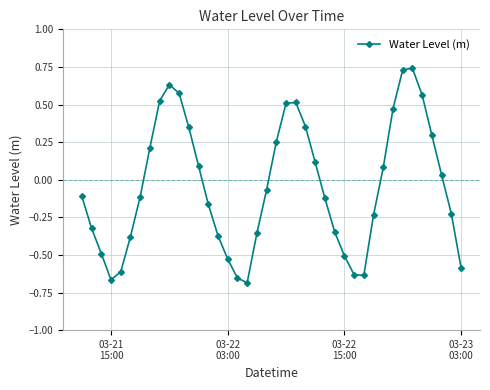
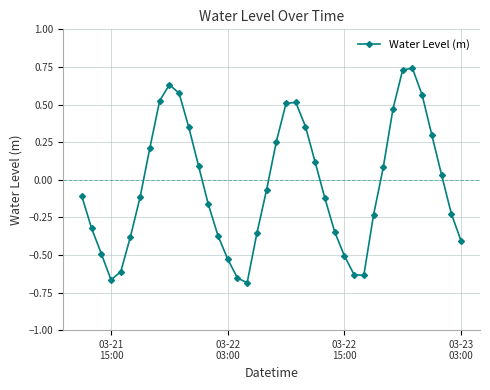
03-23 03:00: -0.58 -> -0.41
